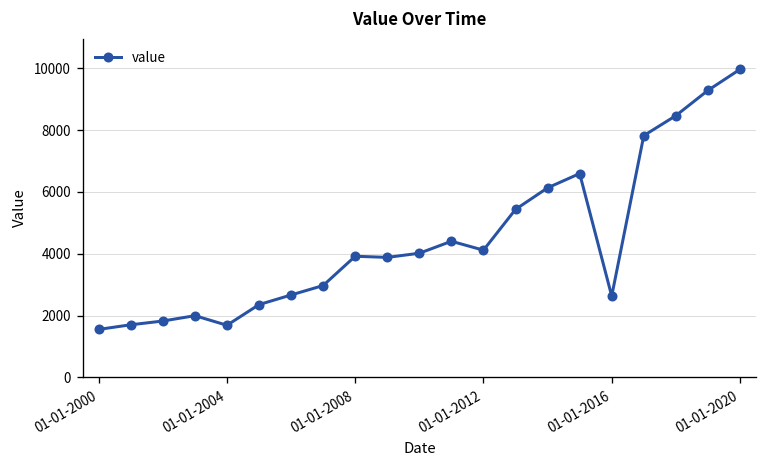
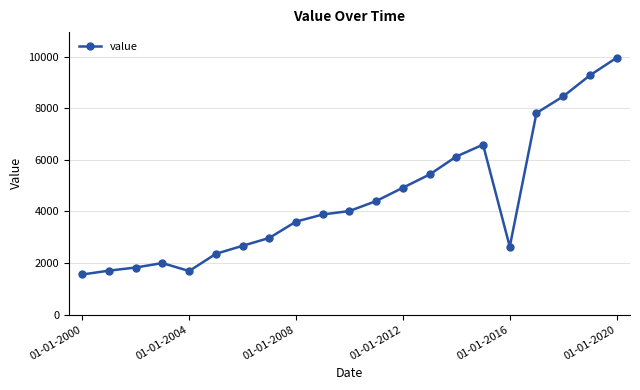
01-01-2008: 3900 -> 3600
01-01-2012: 4100 -> 4900
